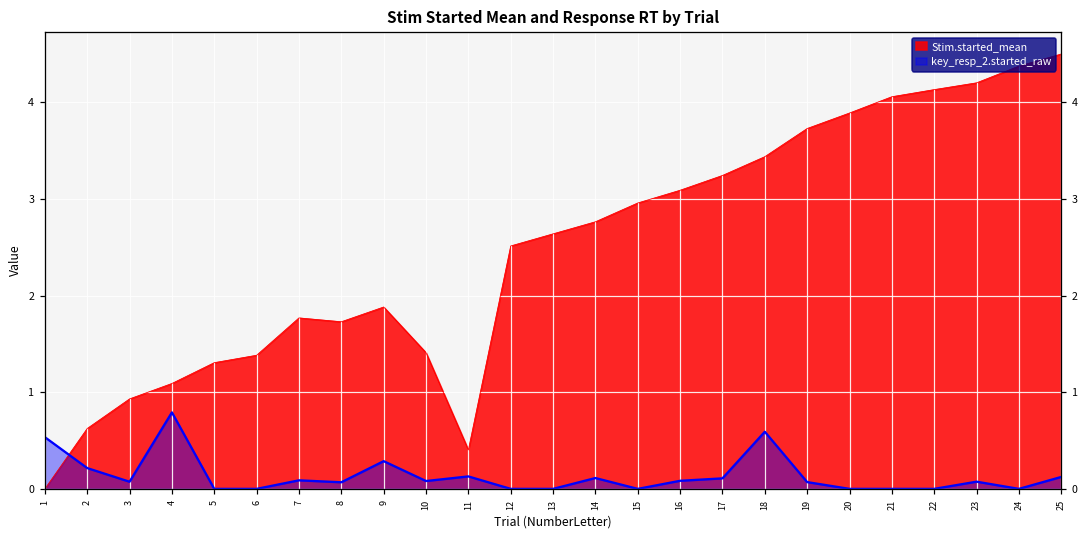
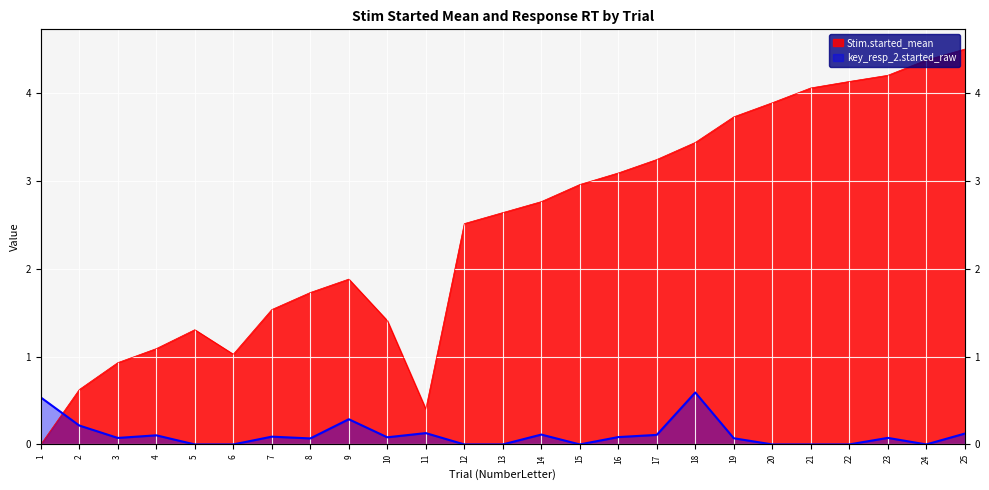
key_resp_2.started_raw, 4: 0.8 -> 0.1
Stim.started_mean, 6: 1.4 -> 1.0
Stim.started_mean, 7: 1.8 -> 1.5
